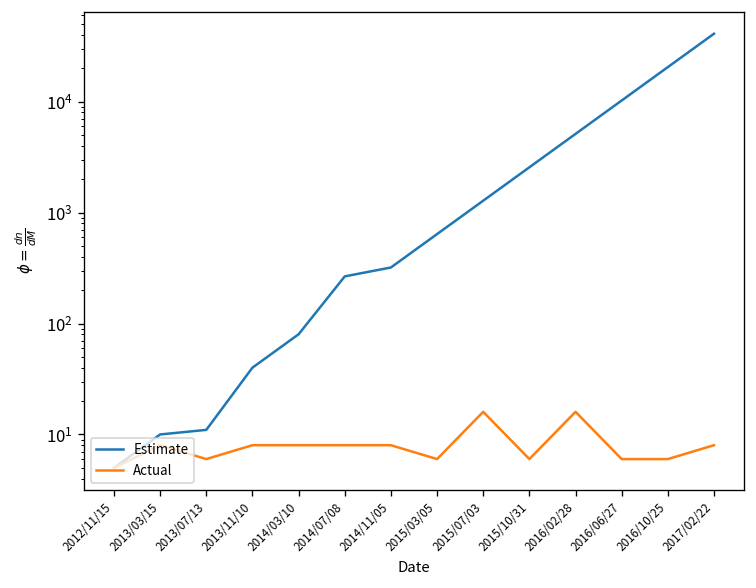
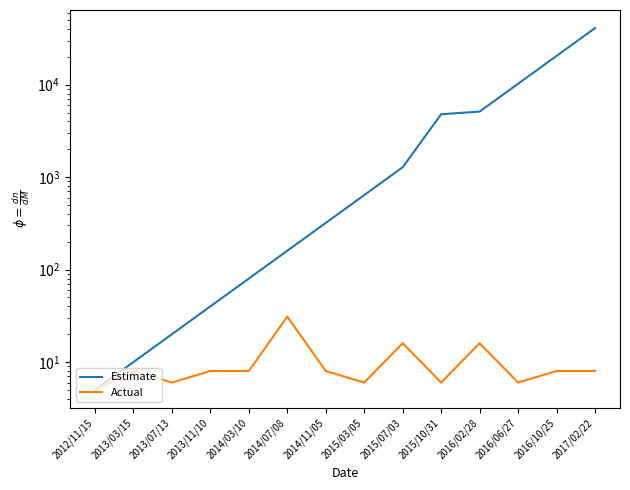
Estimate, 2013/07/13: 11 -> 20
Estimate, 2014/07/08: 270 -> 160
Actual, 2014/07/08: 8 -> 31
Estimate, 2015/10/31: 2600 -> 5000
Actual, 2016/10/25: 6 -> 8
